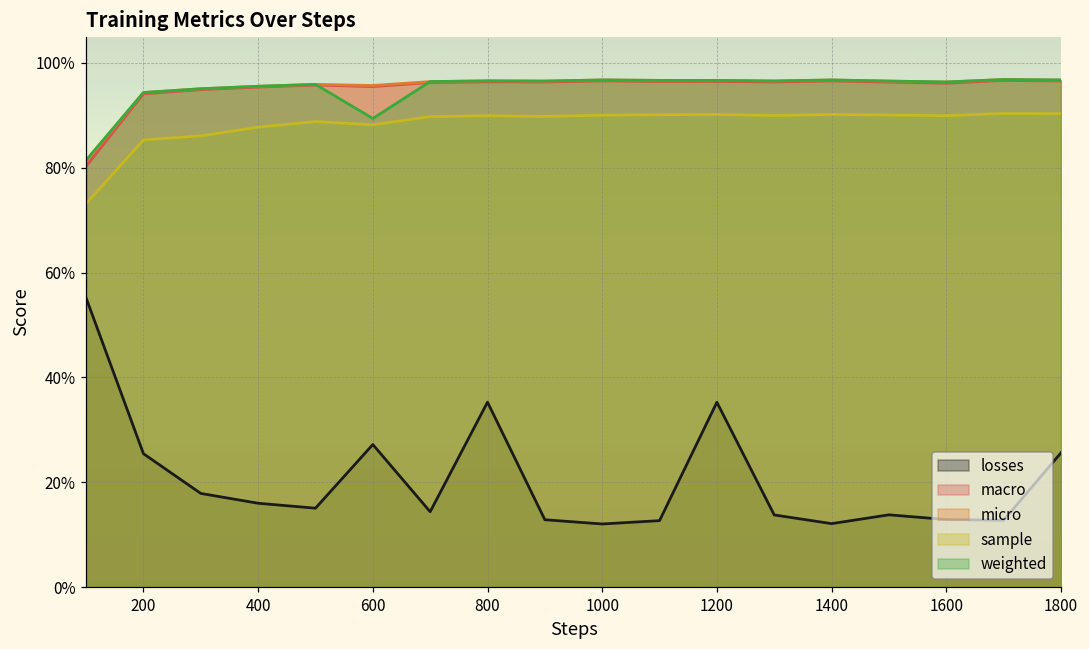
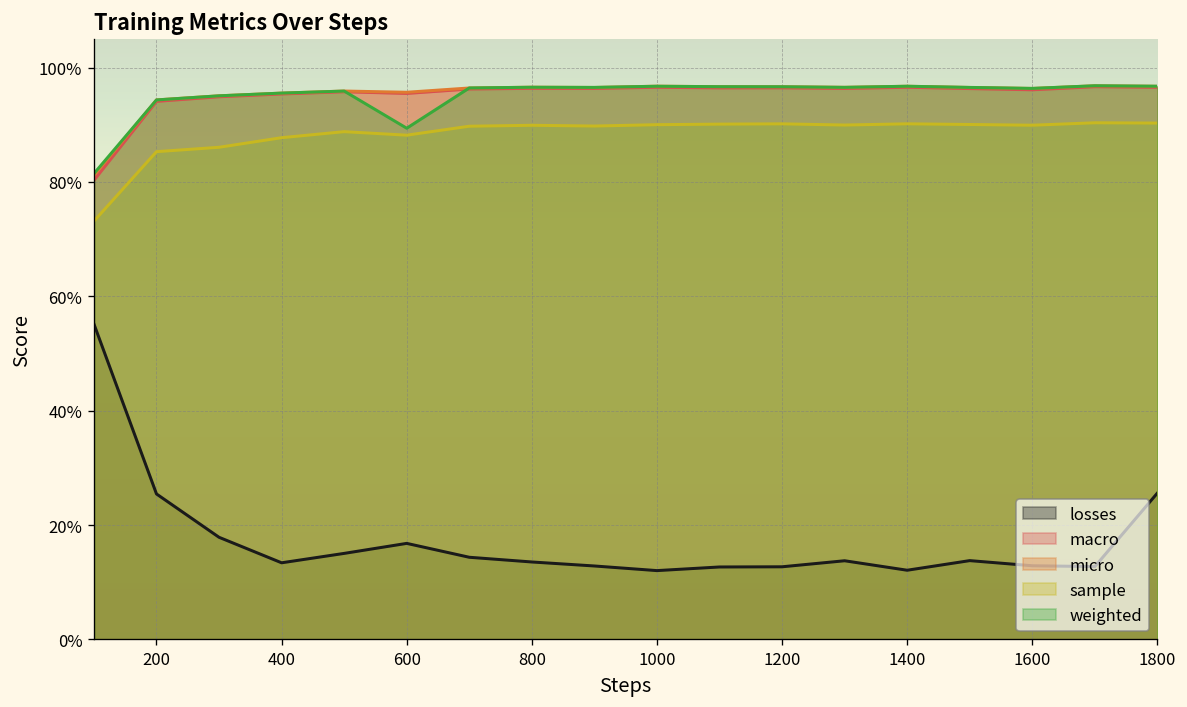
losses, 400: 16% -> 13%
losses, 600: 27% -> 17%
losses, 800: 35% -> 14%
losses, 1200: 35% -> 13%
